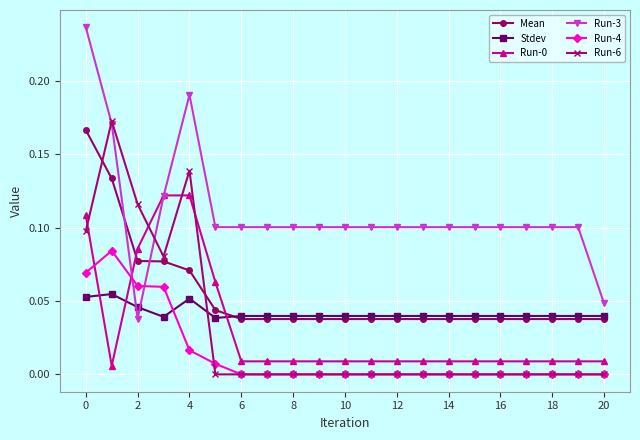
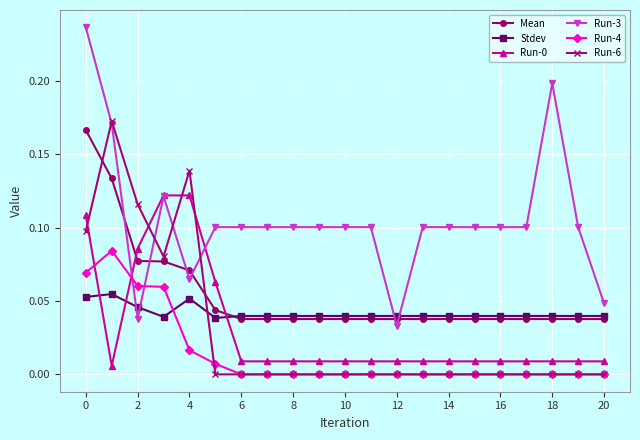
Run-3, 4: 0.191 -> 0.065
Run-3, 12: 0.100 -> 0.033
Run-3, 18: 0.100 -> 0.199
